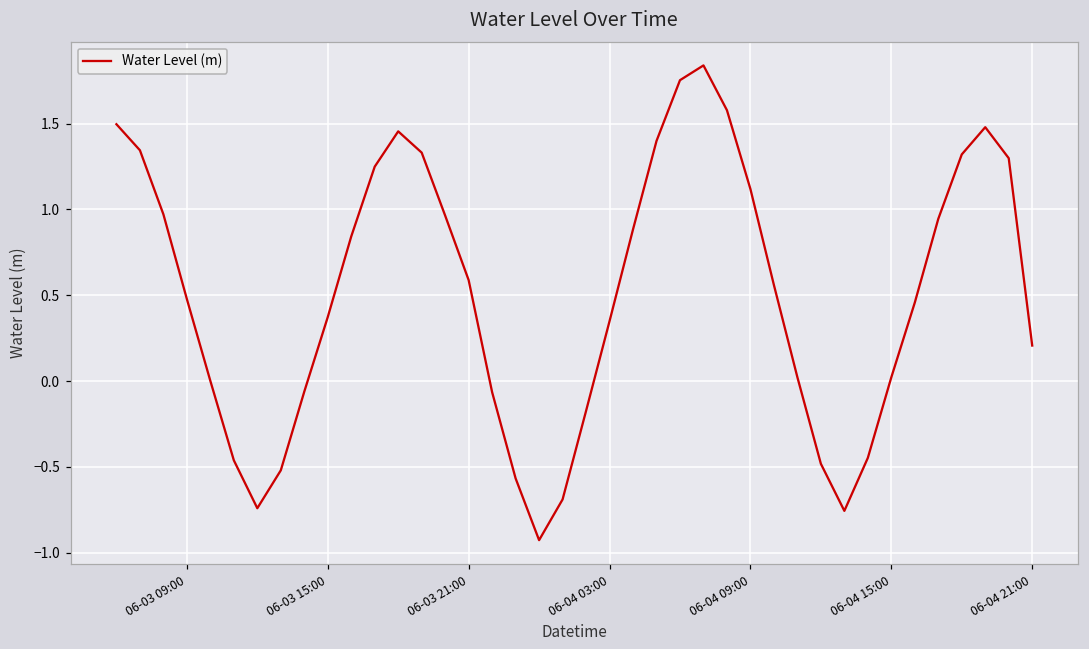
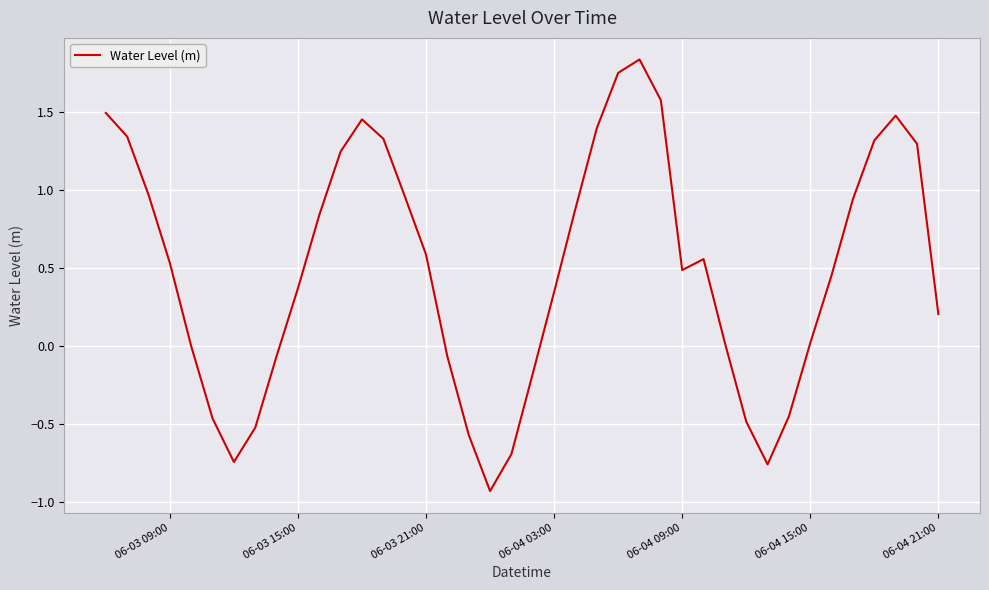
06-03 09:00: 0.48 -> 0.53
06-04 09:00: 1.12 -> 0.49
